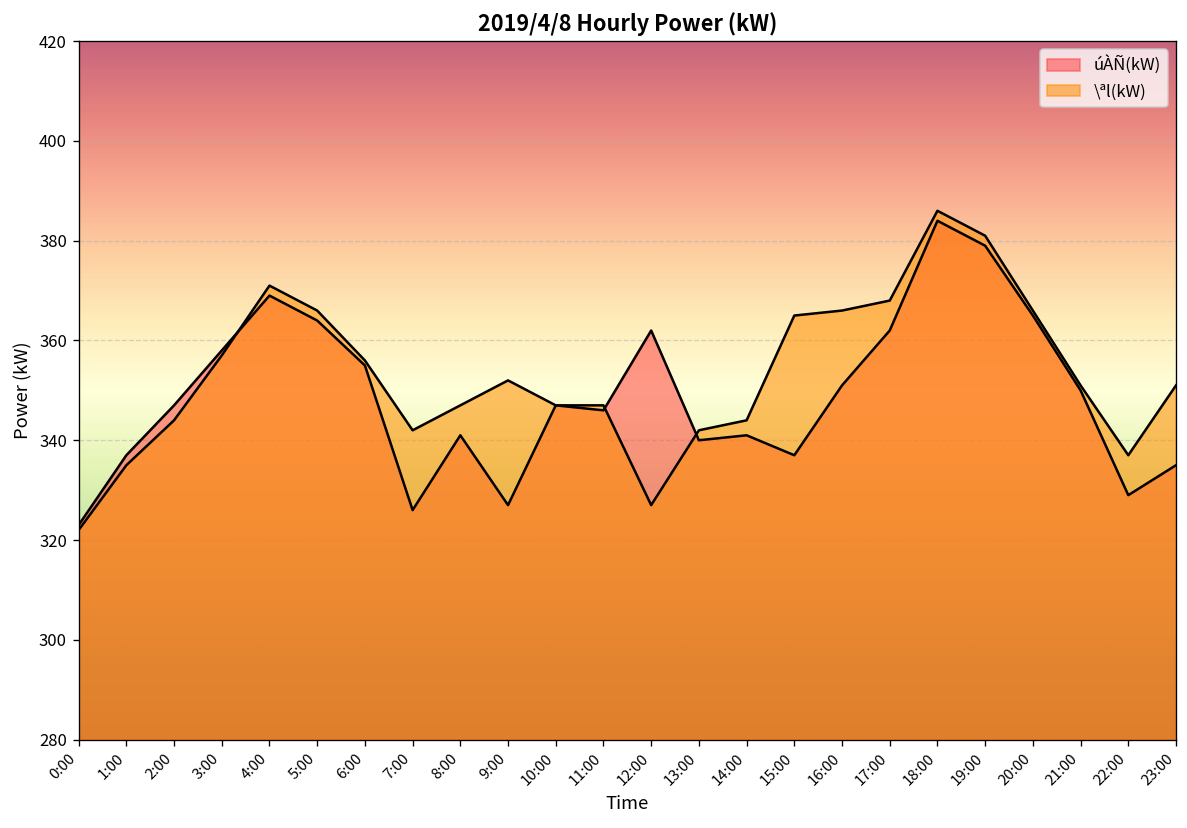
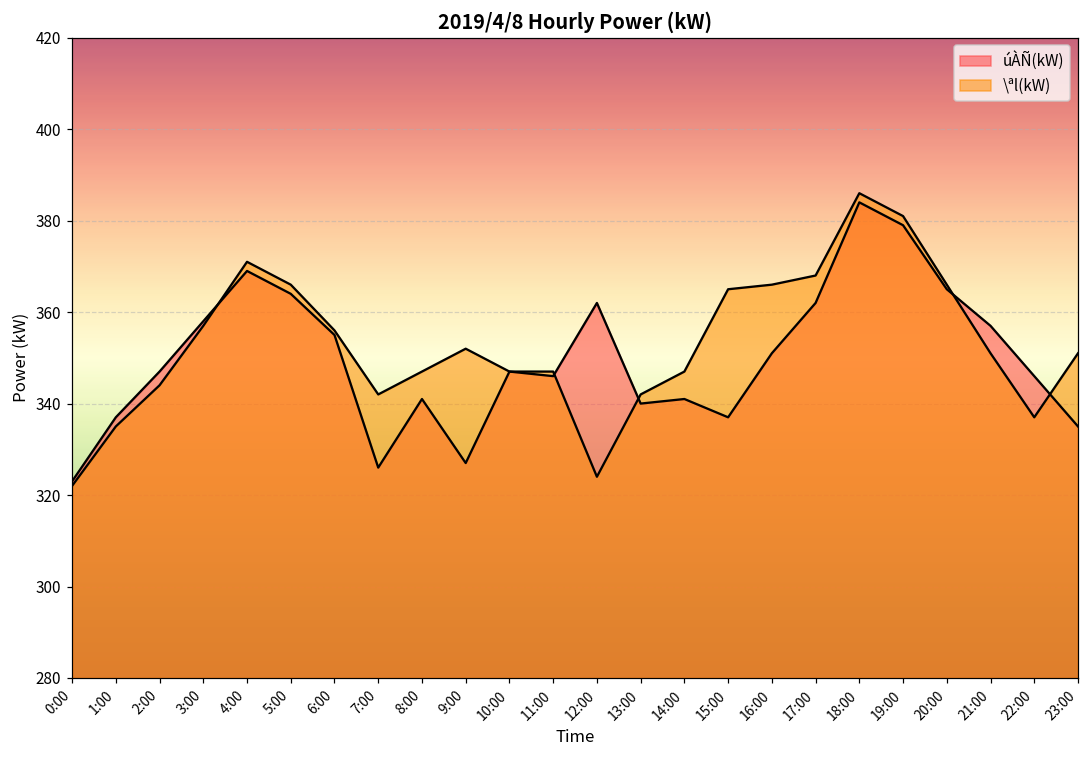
\ªl(kW), 12:00: 327 -> 324
\ªl(kW), 14:00: 344 -> 347
úÀÑ(kW), 21:00: 350 -> 357
úÀÑ(kW), 22:00: 329 -> 346
